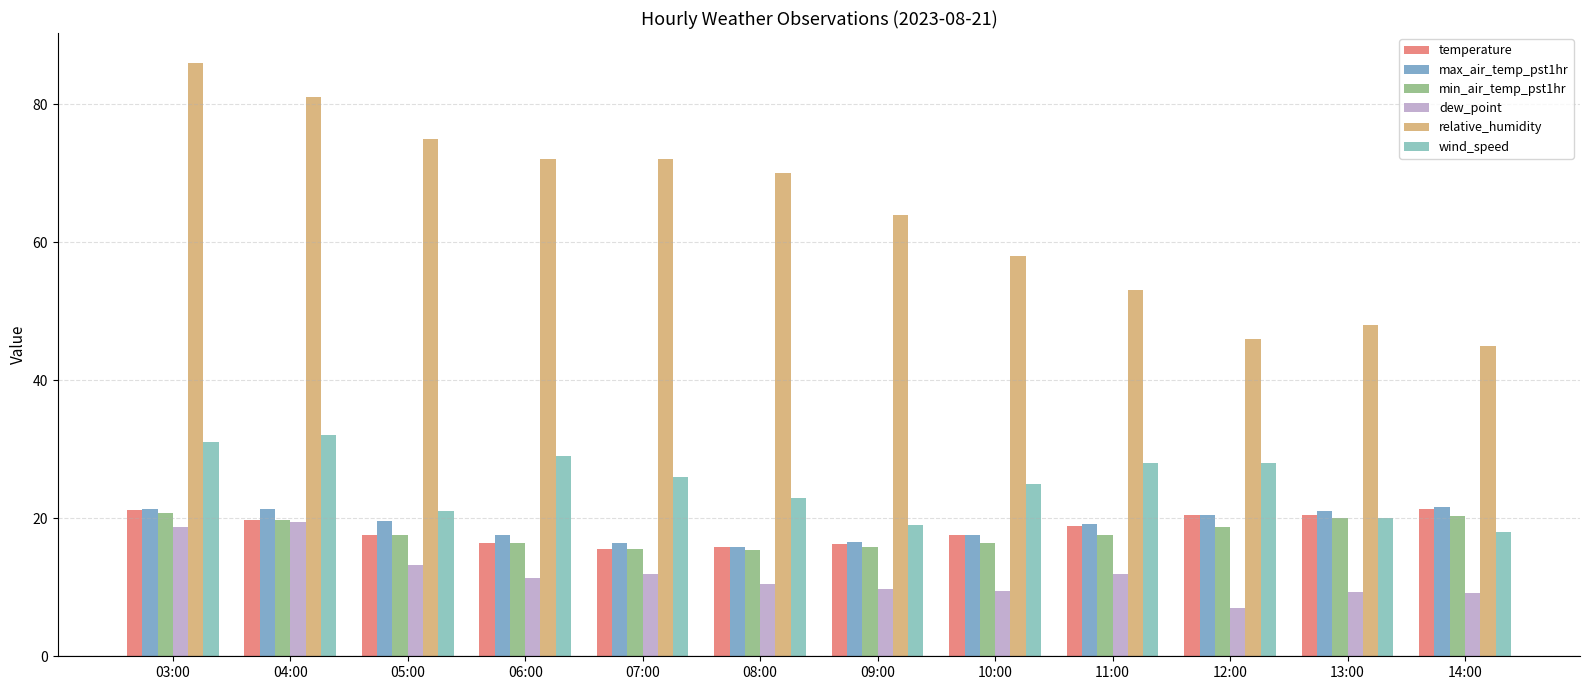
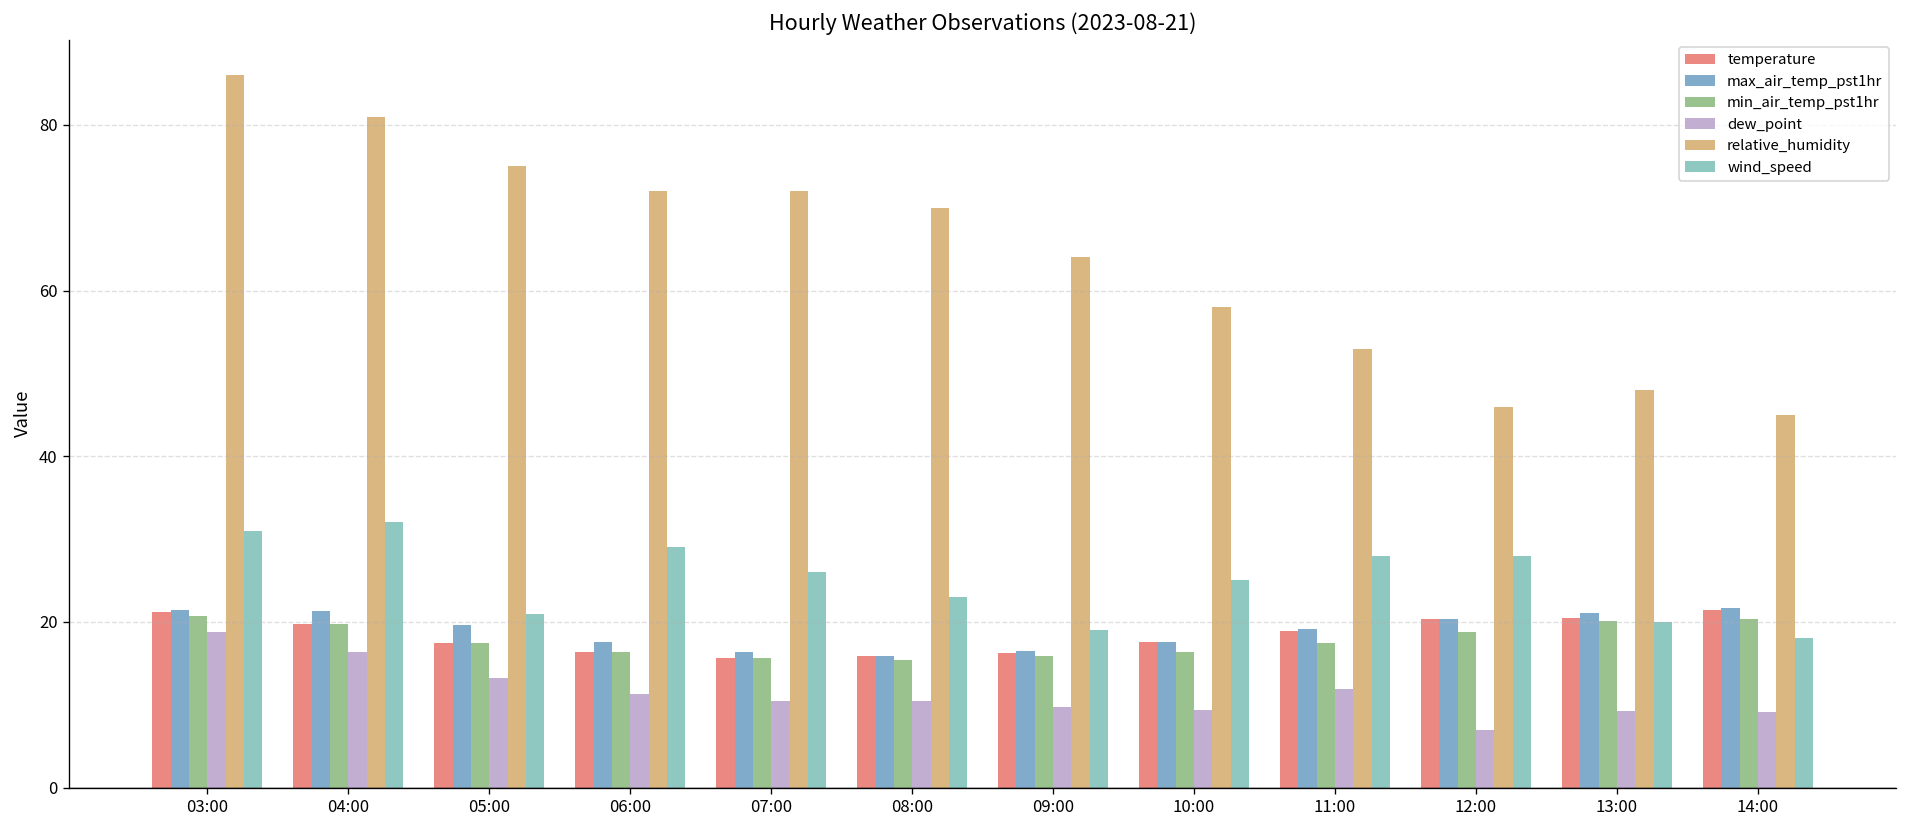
dew_point, 04:00: 20 -> 16
dew_point, 07:00: 12 -> 11
